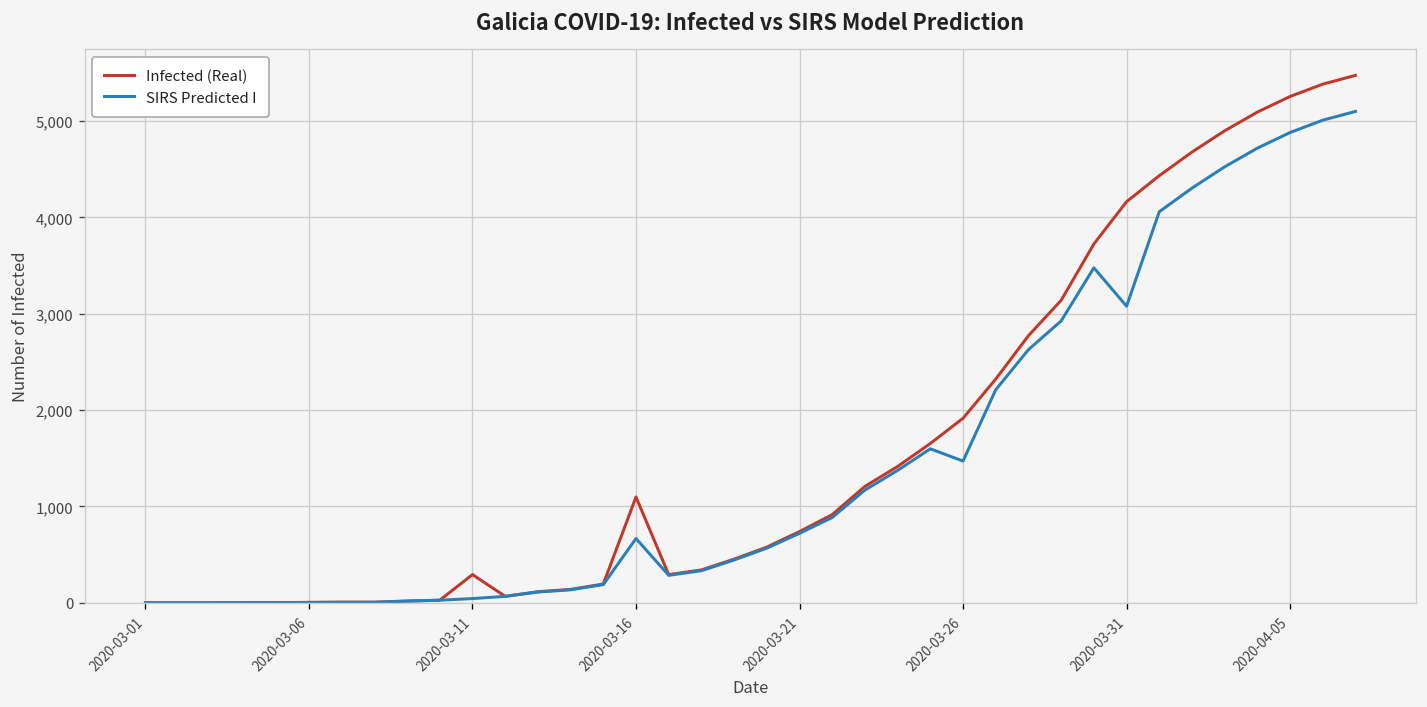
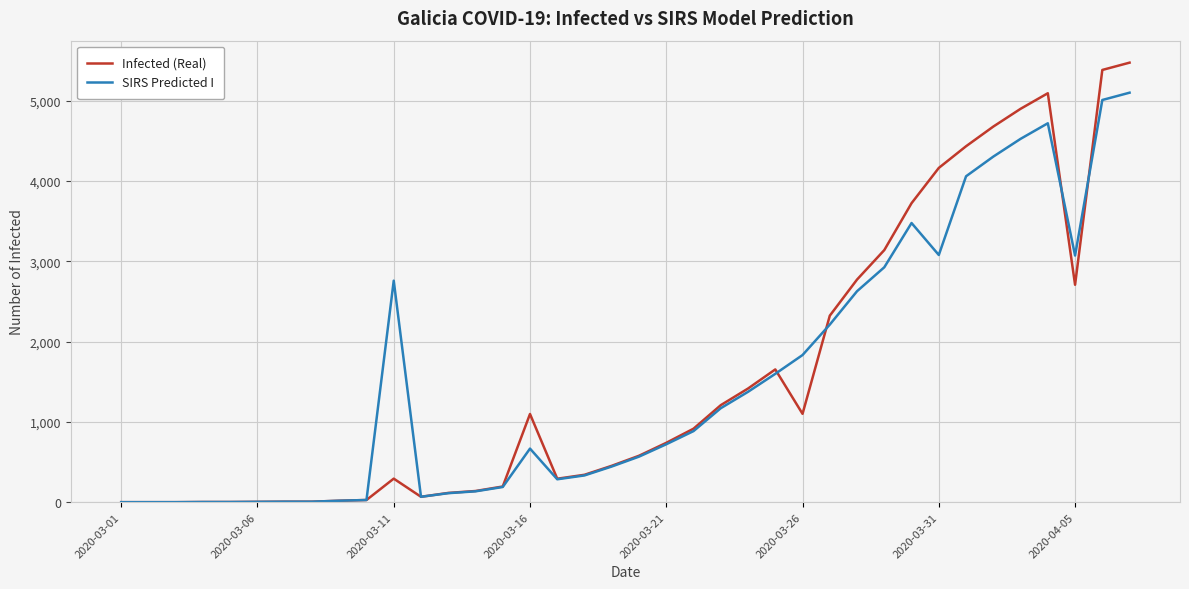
SIRS Predicted I, 2020-03-11: 0 -> 2,800
Infected (Real), 2020-03-26: 1,900 -> 1,100
SIRS Predicted I, 2020-03-26: 1,500 -> 1,800
Infected (Real), 2020-04-05: 5,300 -> 2,700
SIRS Predicted I, 2020-04-05: 4,900 -> 3,100
